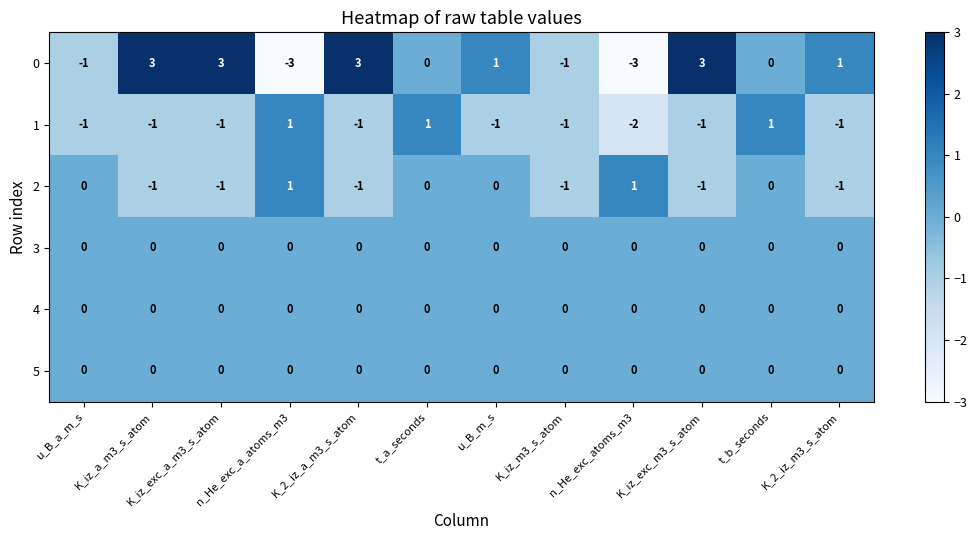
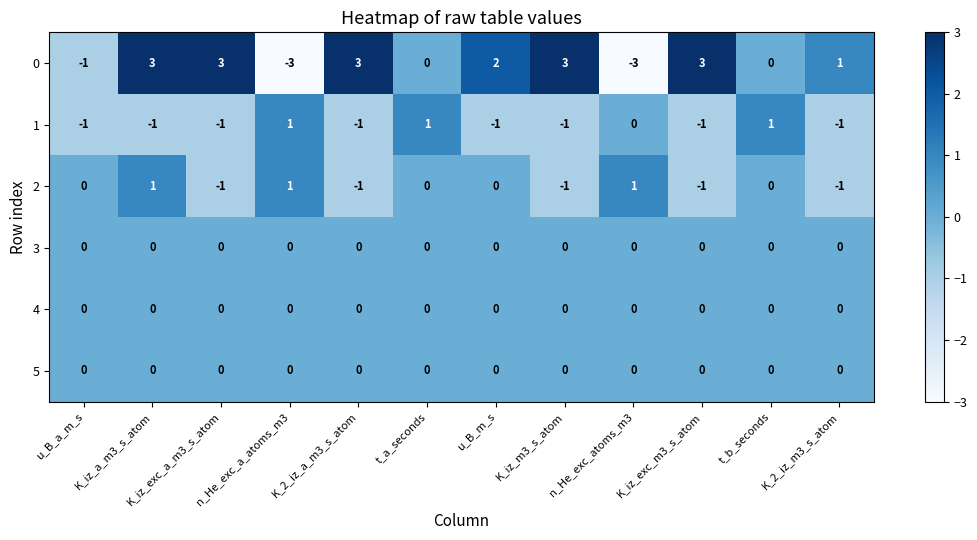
0, u_B_m_s: 1 -> 2
0, K_iz_m3_s_atom: -1 -> 3
1, n_He_exc_atoms_m3: -2 -> 0
2, K_iz_a_m3_s_atom: -1 -> 1
